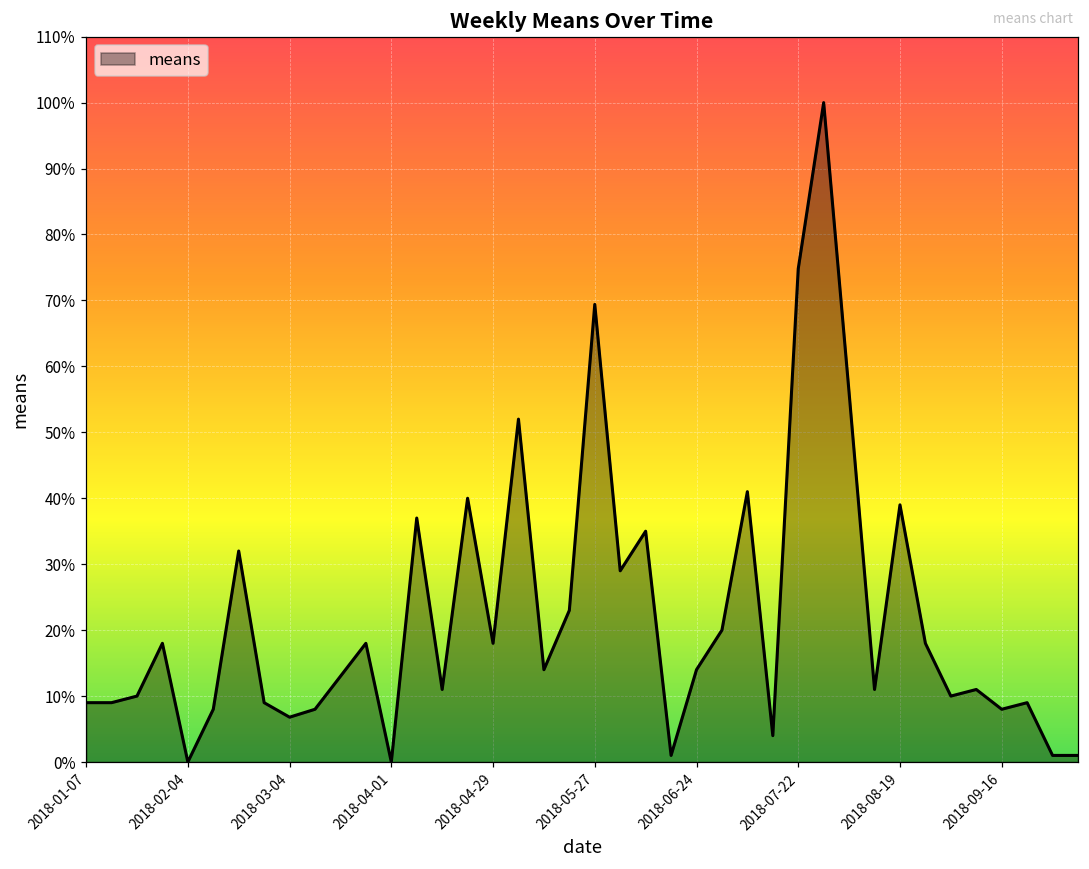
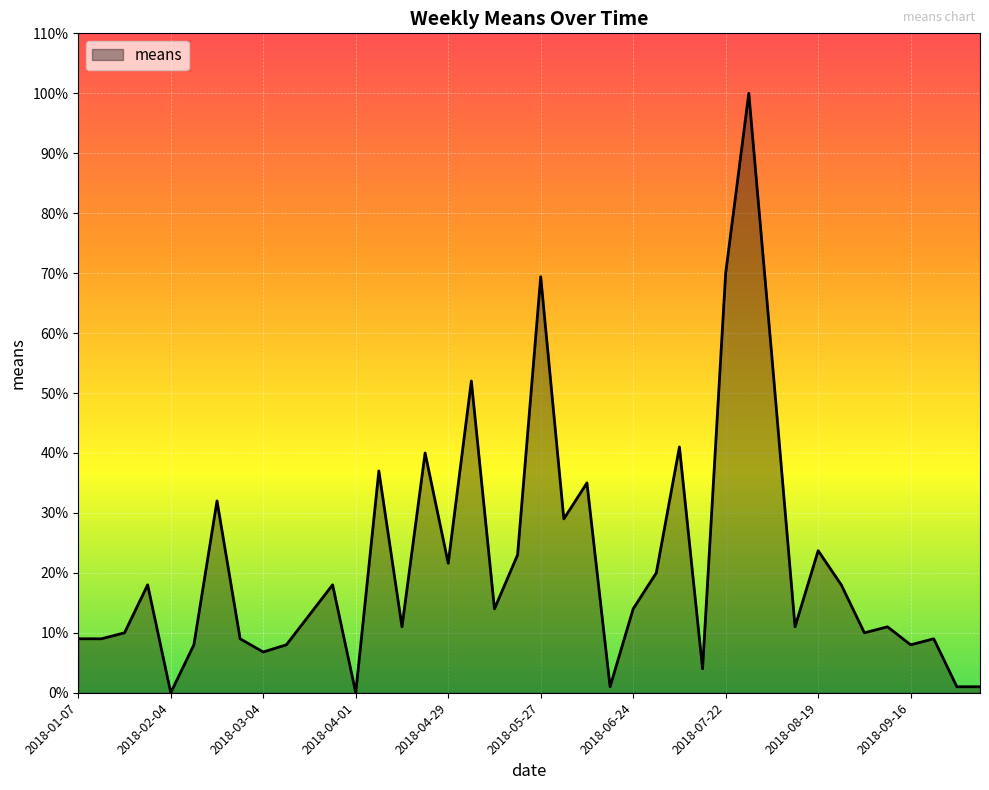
2018-04-29: 18% -> 22%
2018-07-22: 75% -> 70%
2018-08-19: 39% -> 24%
